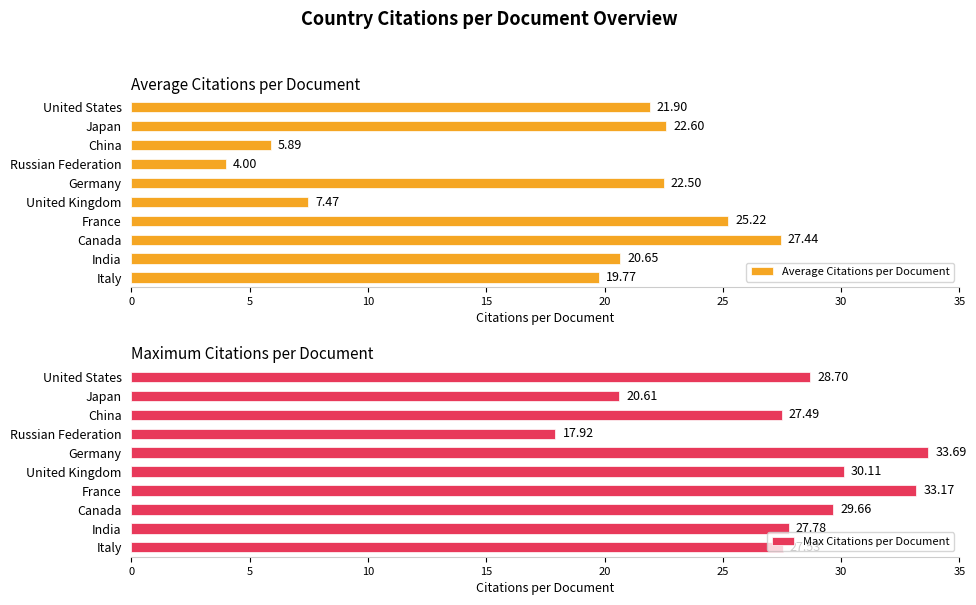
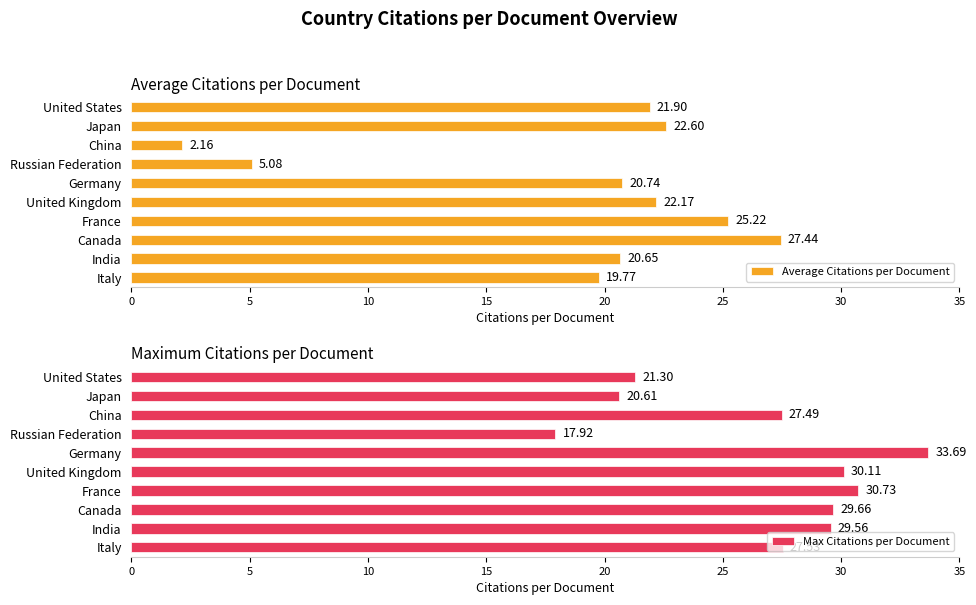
Average Citations per Document, China: 5.89 -> 2.16
Average Citations per Document, Russian Federation: 4.00 -> 5.08
Average Citations per Document, Germany: 22.50 -> 20.74
Average Citations per Document, United Kingdom: 7.47 -> 22.17
Maximum Citations per Document, United States: 28.70 -> 21.30
Maximum Citations per Document, France: 33.17 -> 30.73
Maximum Citations per Document, India: 27.8 -> 29.6
